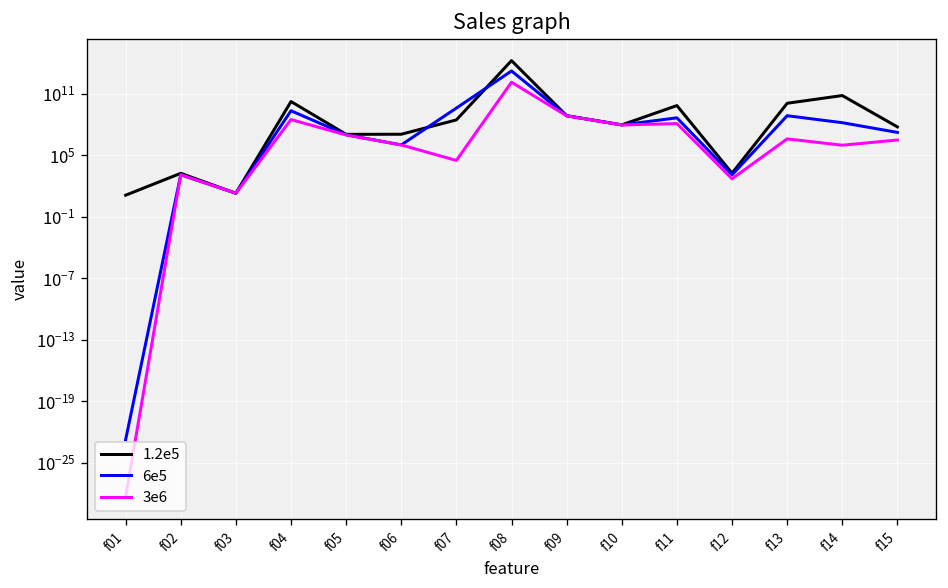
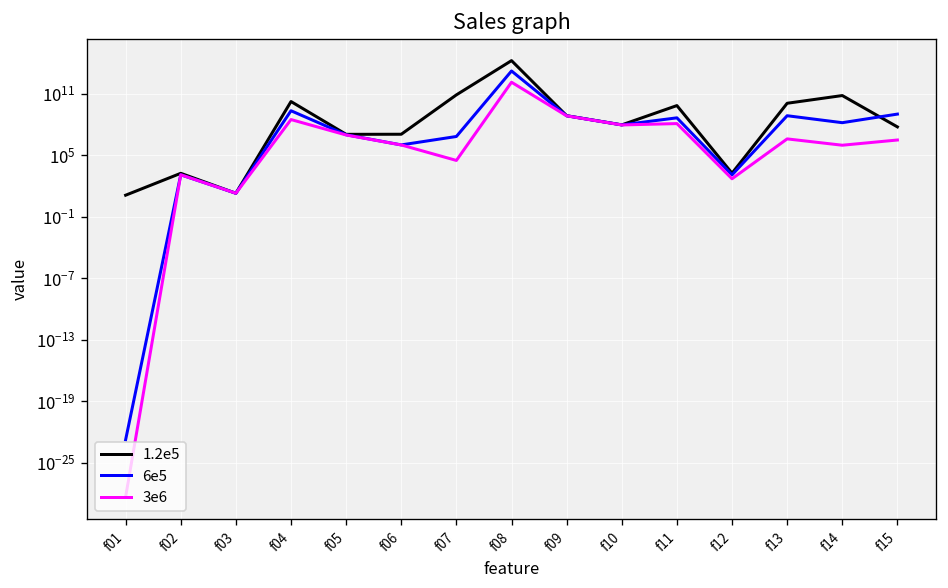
1.2e5, f07: 300000000 -> 100000000000
6e5, f07: 0 -> 10000000
6e5, f15: 20000000 -> 1000000000
